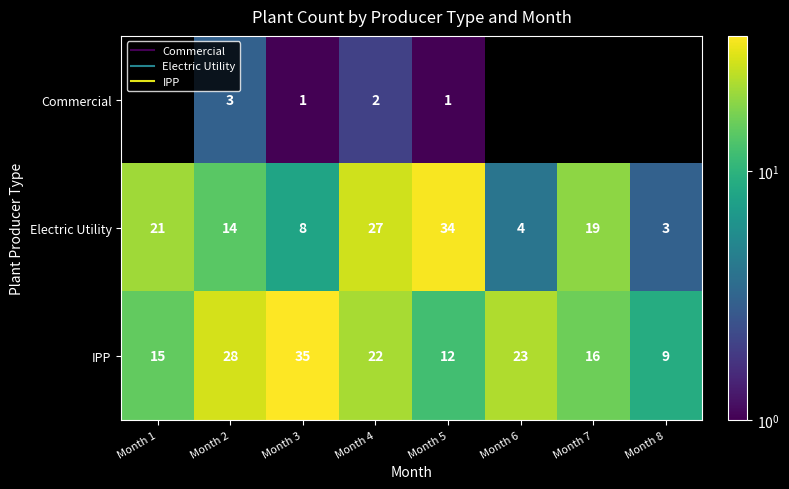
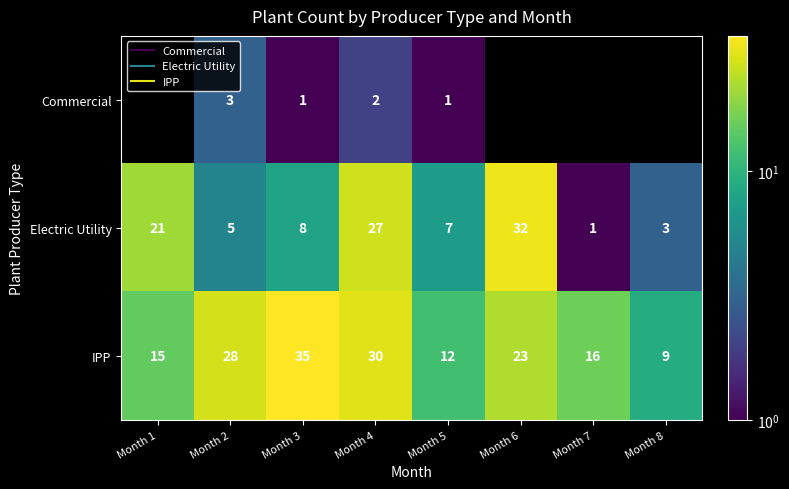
Electric Utility, Month 2: 14 -> 5
Electric Utility, Month 5: 34 -> 7
Electric Utility, Month 6: 4 -> 32
Electric Utility, Month 7: 19 -> 1
IPP, Month 4: 22 -> 30
